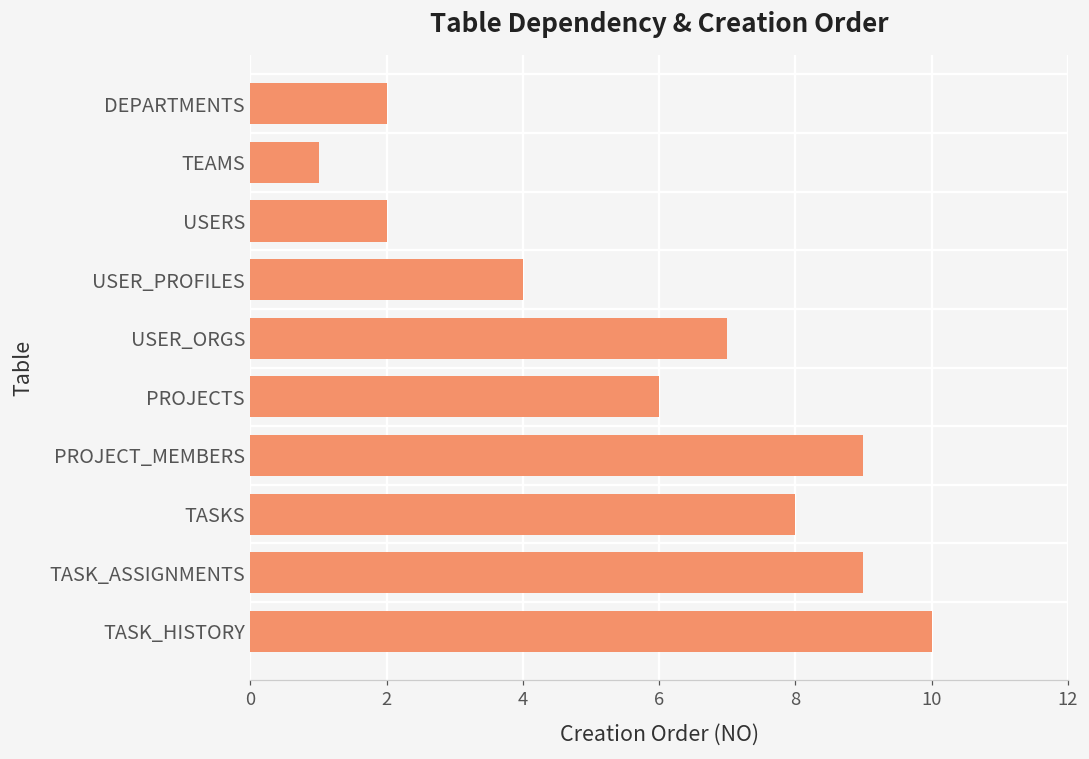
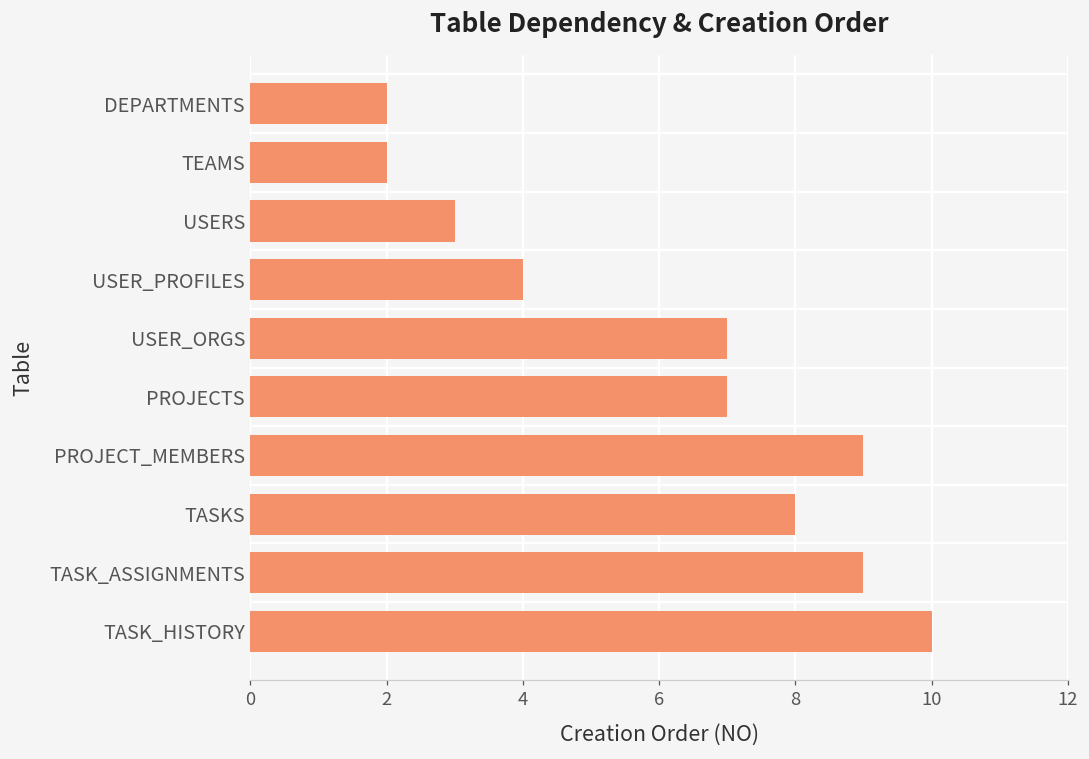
TEAMS: 1 -> 2
USERS: 2 -> 3
PROJECTS: 6 -> 7
